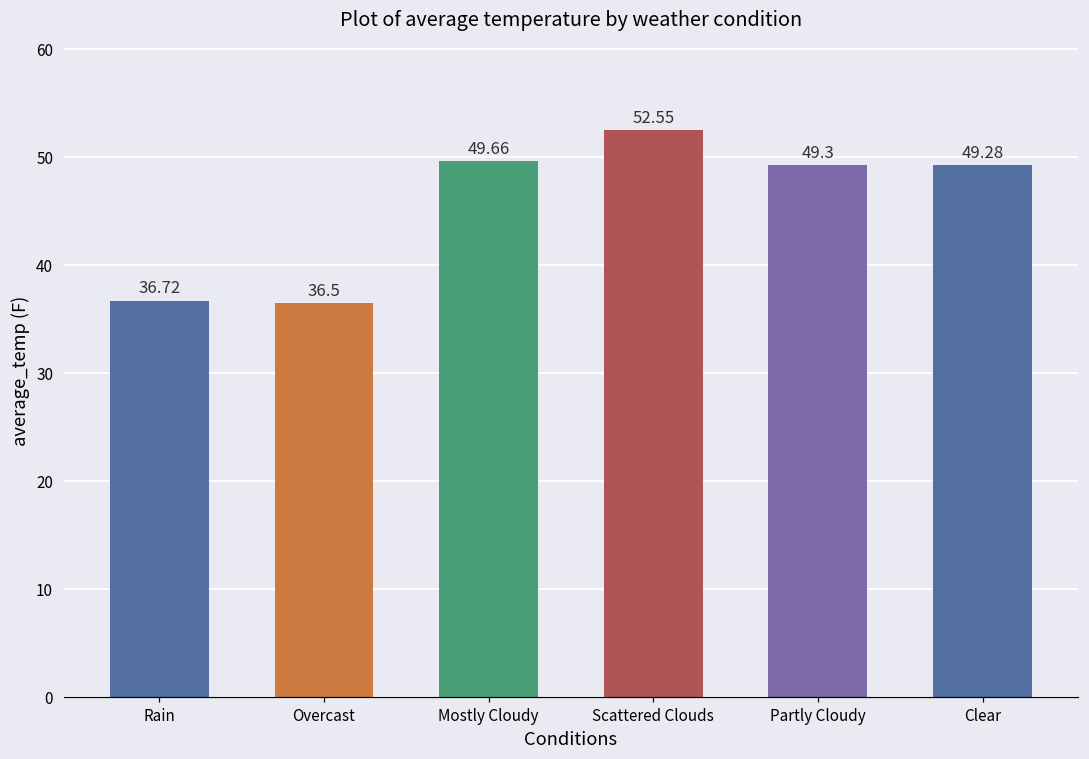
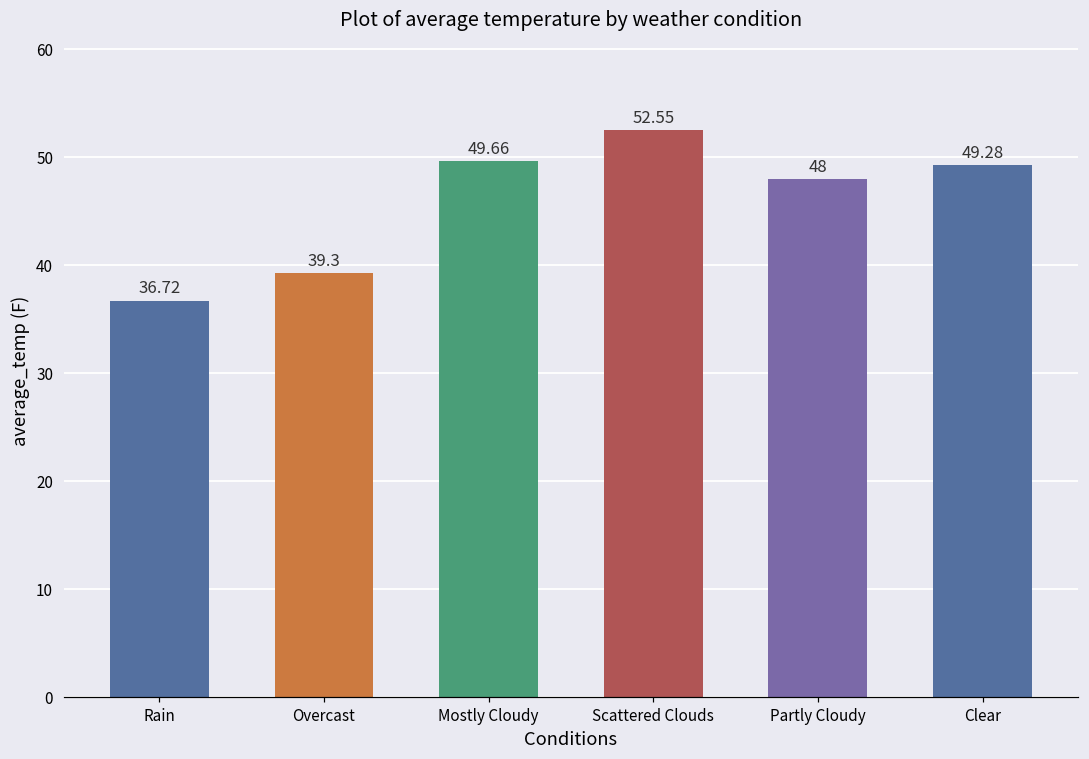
Overcast: 36.5 -> 39.3
Partly Cloudy: 49.3 -> 48
